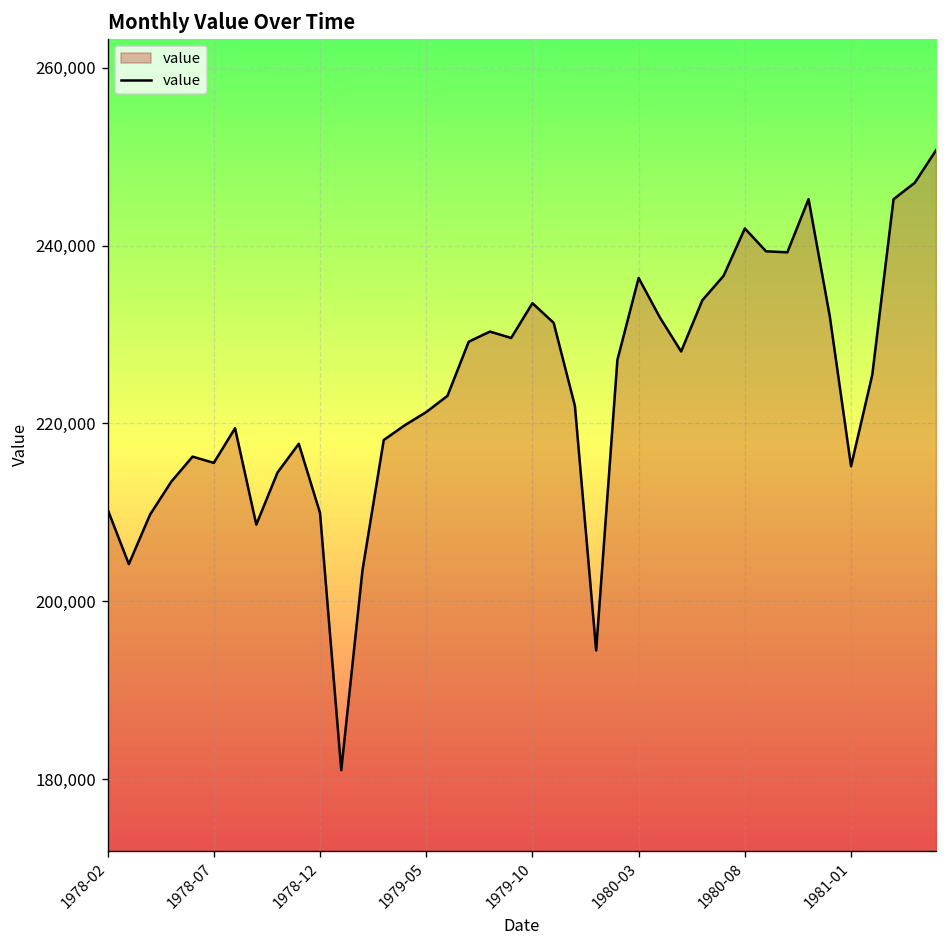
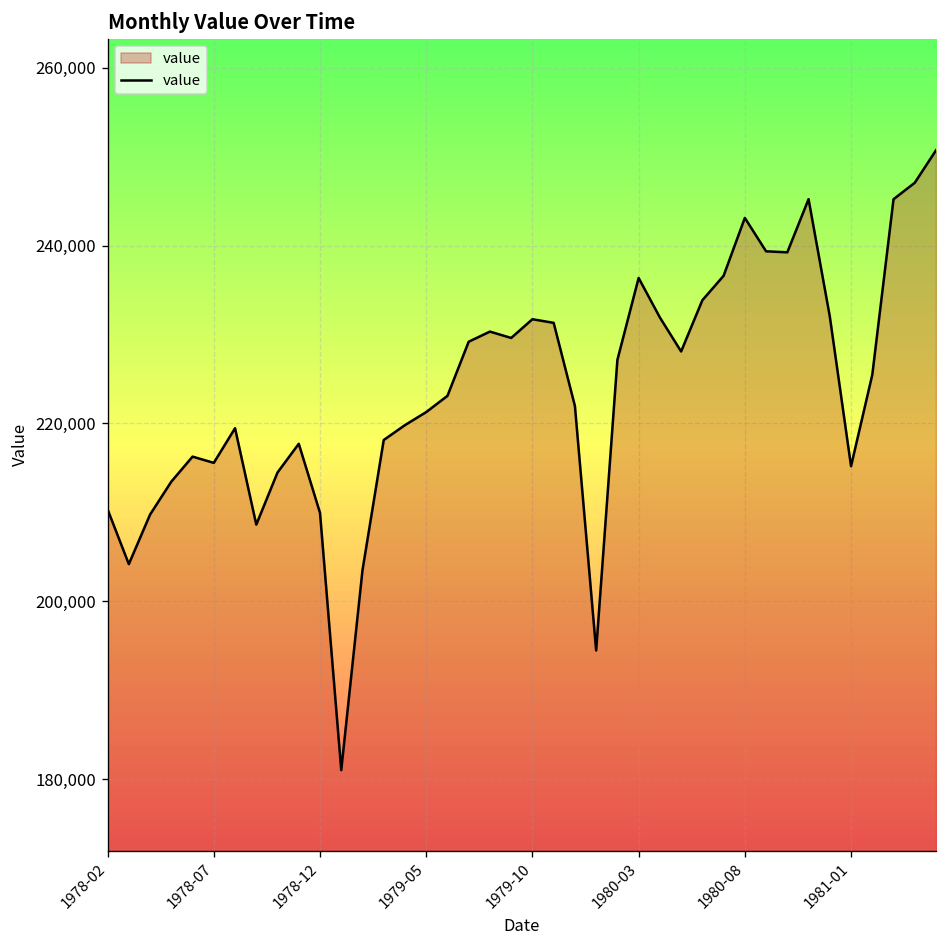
1979-10: 234,000 -> 232,000
1980-08: 242,000 -> 243,000
